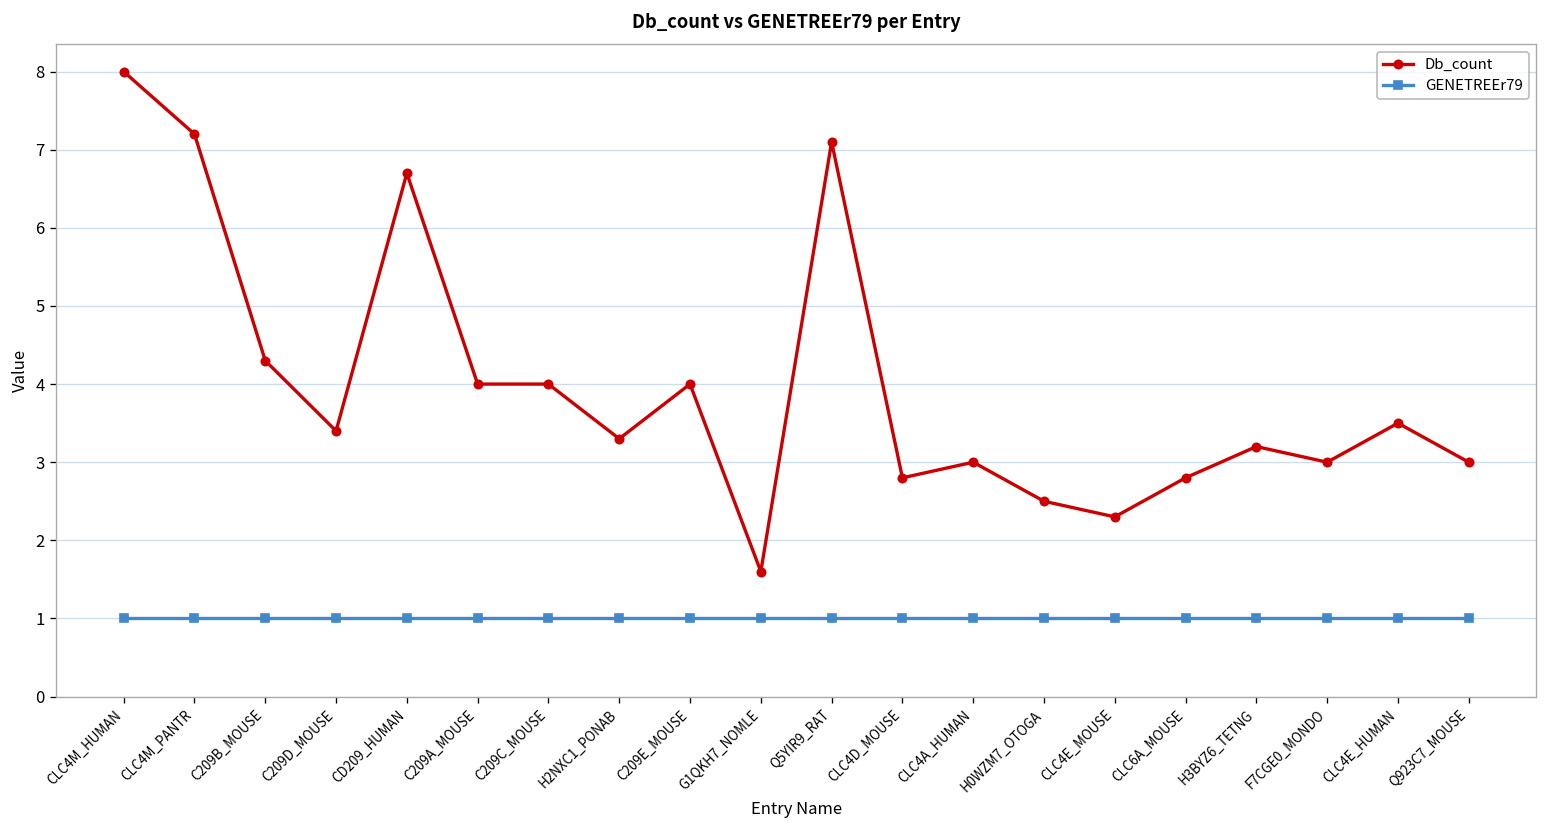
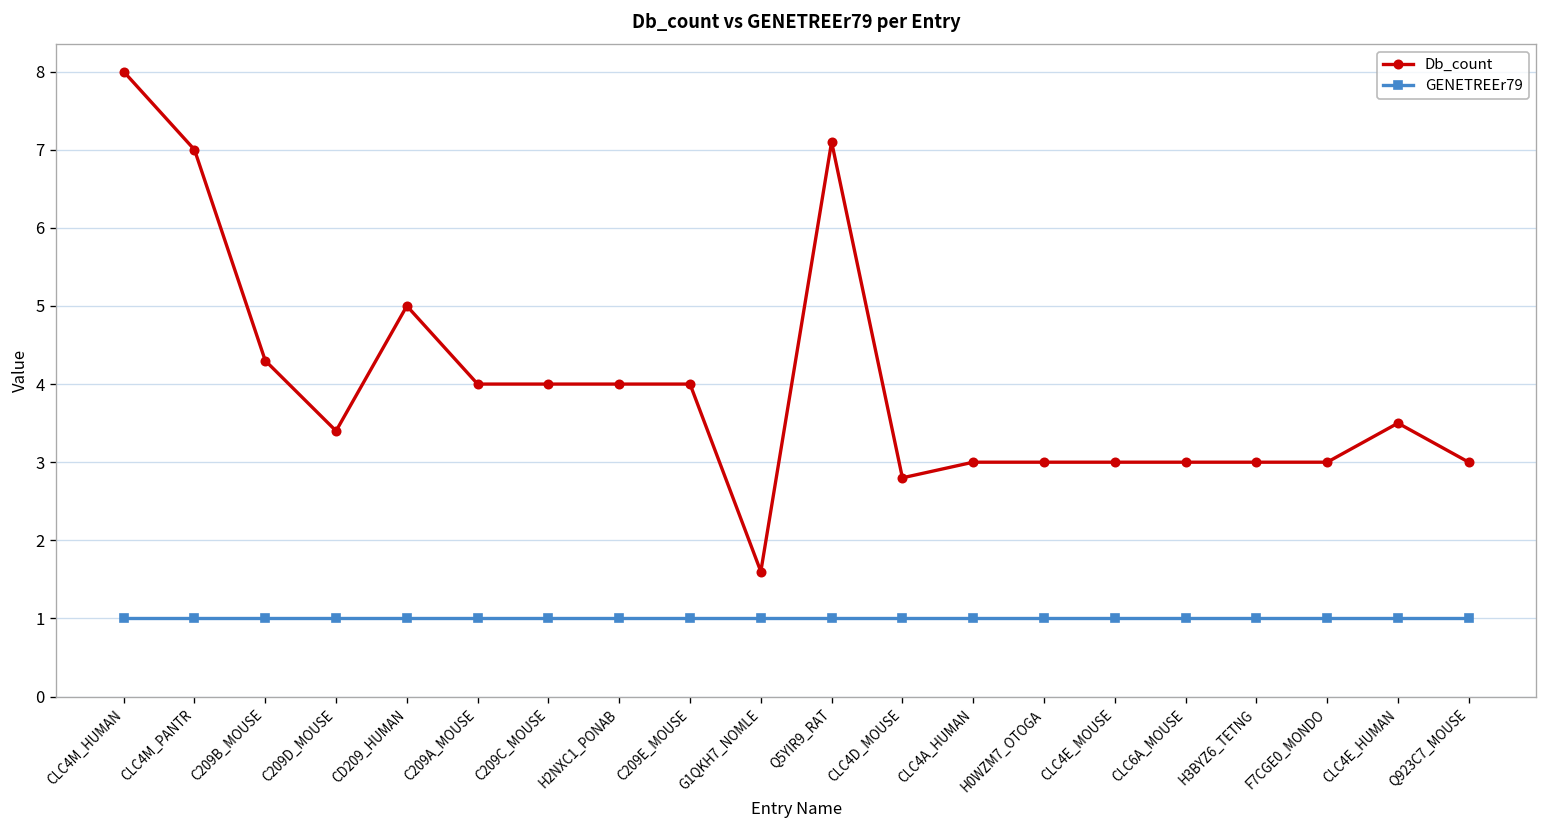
Db_count, CLC4M_PANTR: 7.2 -> 7.0
Db_count, CD209_HUMAN: 6.7 -> 5.0
Db_count, H2NXC1_PONAB: 3.3 -> 4.0
Db_count, H0WZM7_OTOGA: 2.5 -> 3.0
Db_count, CLC4E_MOUSE: 2.3 -> 3.0
Db_count, CLC6A_MOUSE: 2.8 -> 3.0
Db_count, H3BYZ6_TETNG: 3.2 -> 3.0
